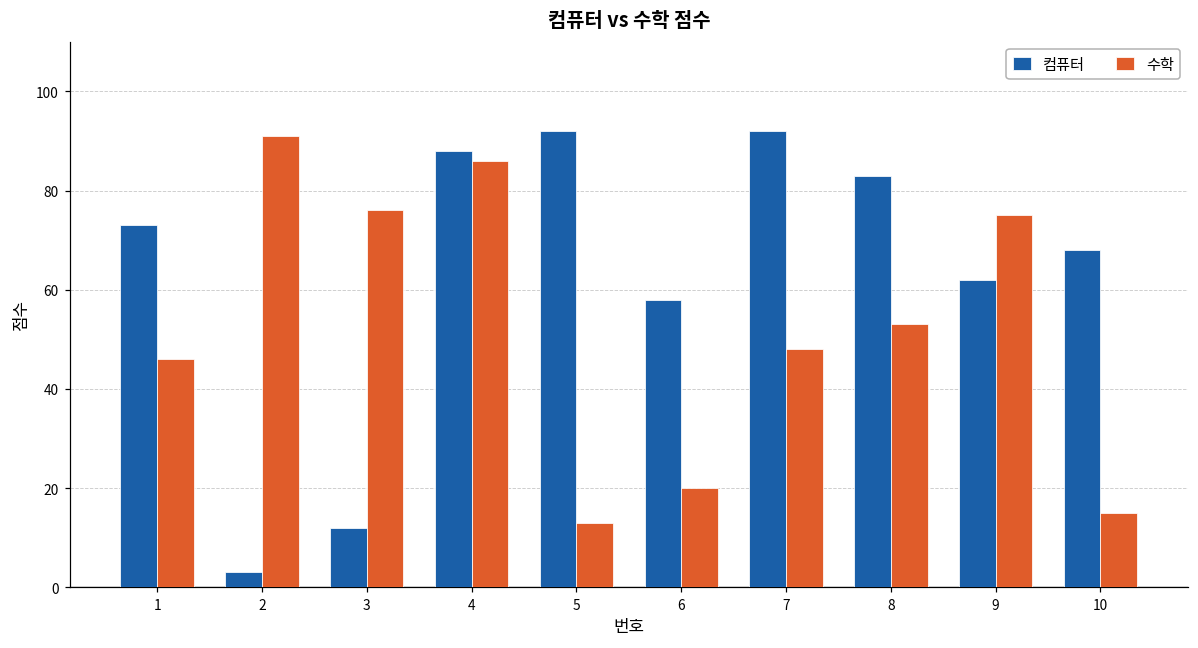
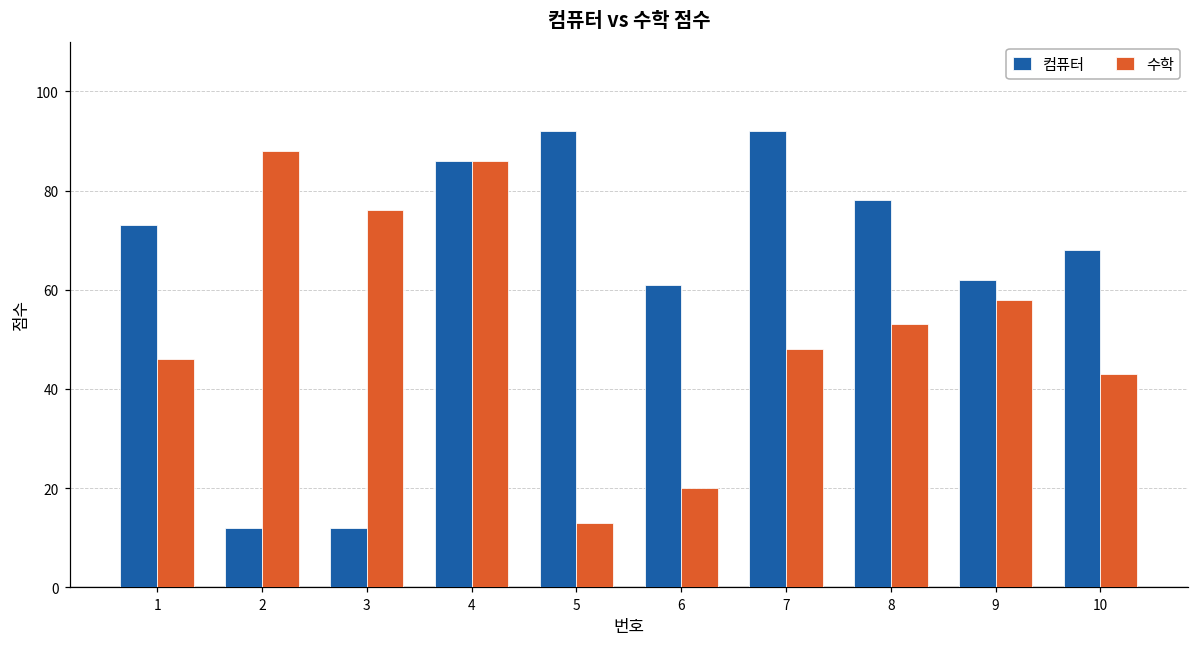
컴퓨터, 2: 3 -> 12
수학, 2: 91 -> 88
컴퓨터, 4: 88 -> 86
컴퓨터, 6: 58 -> 61
컴퓨터, 8: 83 -> 78
수학, 9: 75 -> 58
수학, 10: 15 -> 43
